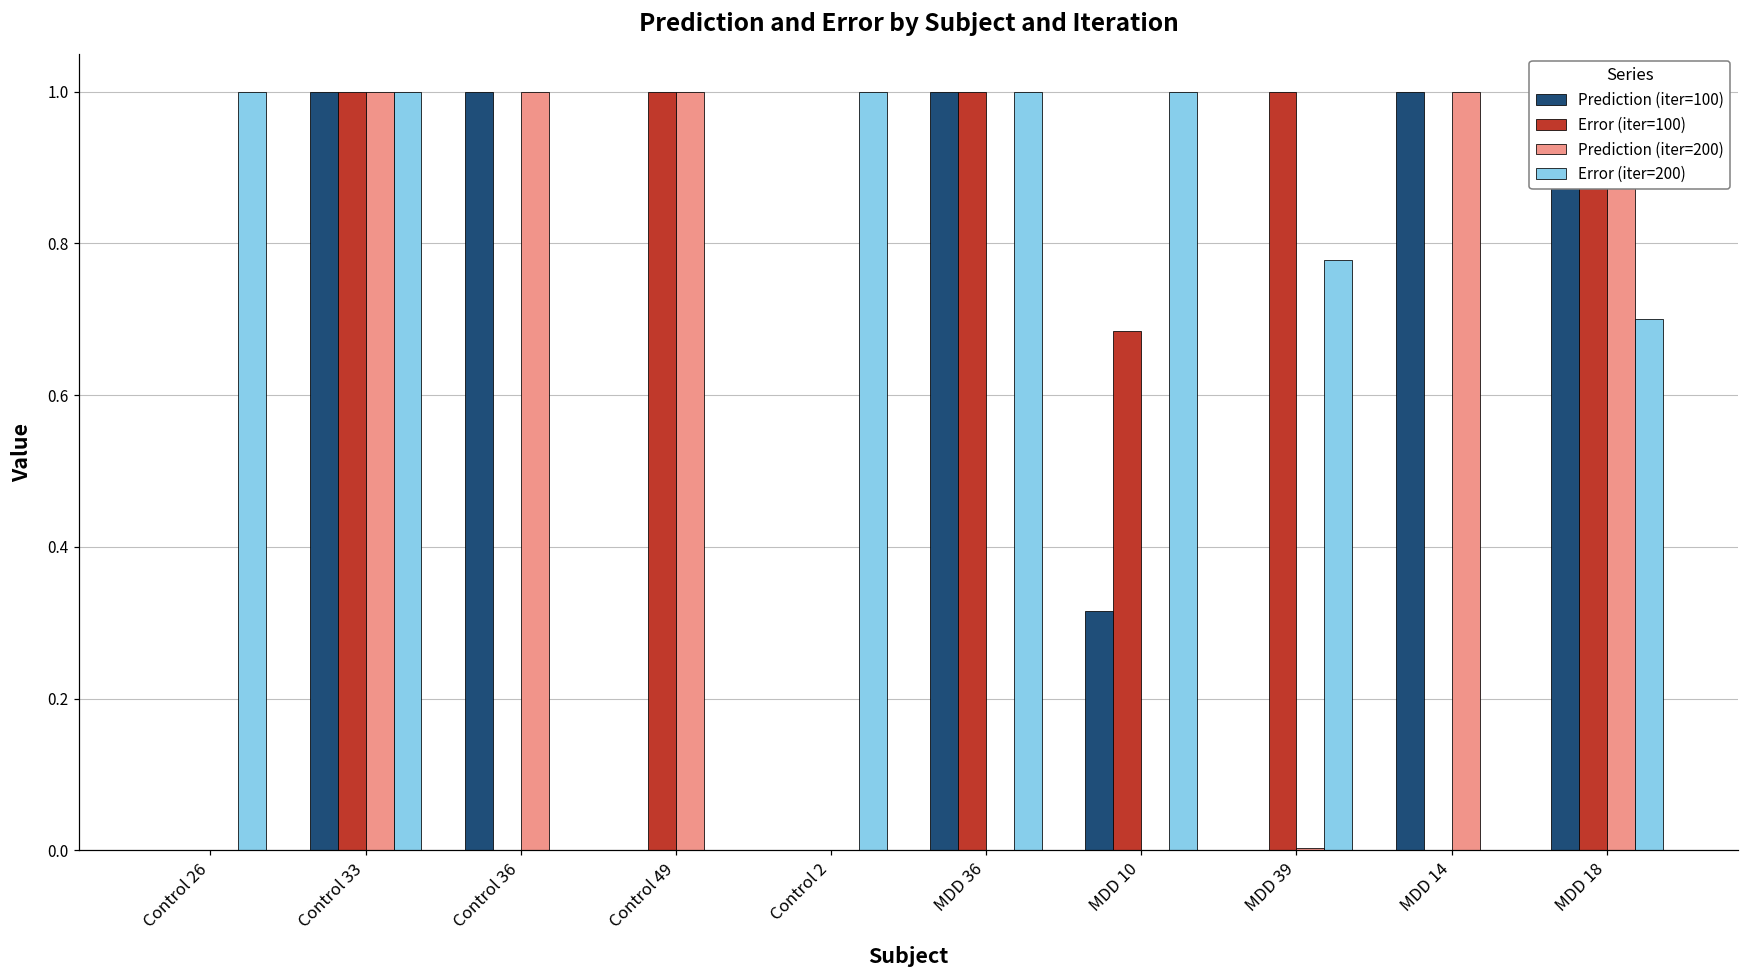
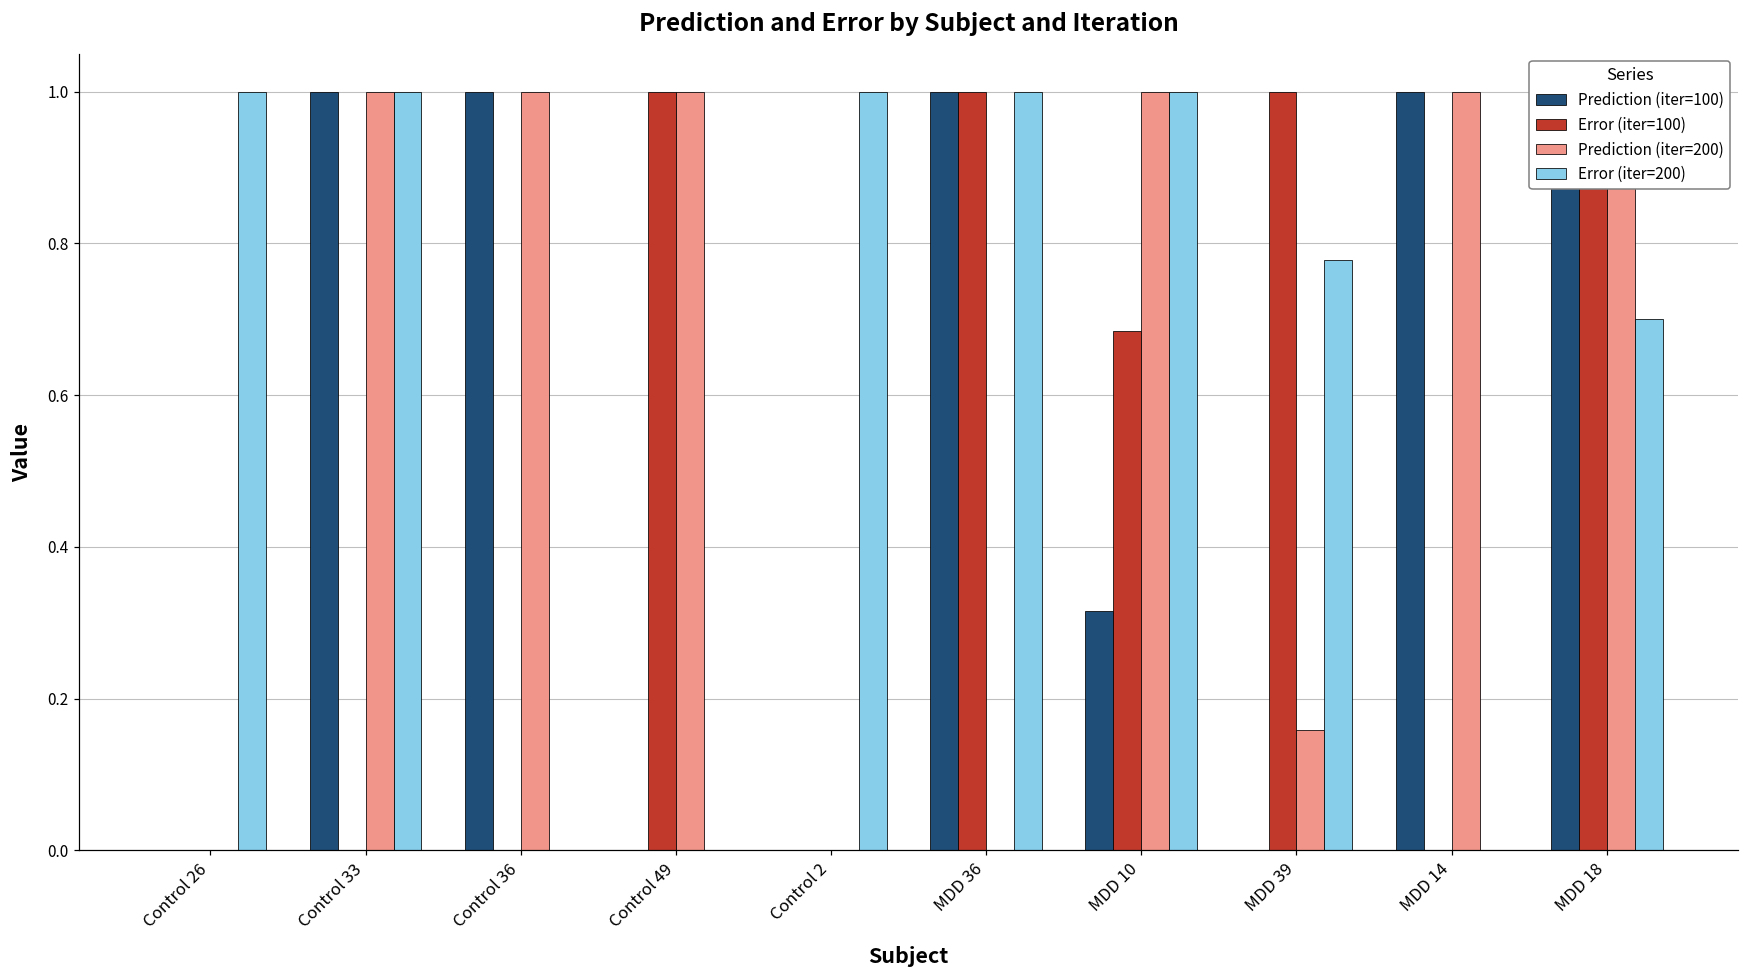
Error (iter=100), Control 33: 1 -> 0
Prediction (iter=200), MDD 10: 0 -> 1
Prediction (iter=200), MDD 39: 0.00 -> 0.16
